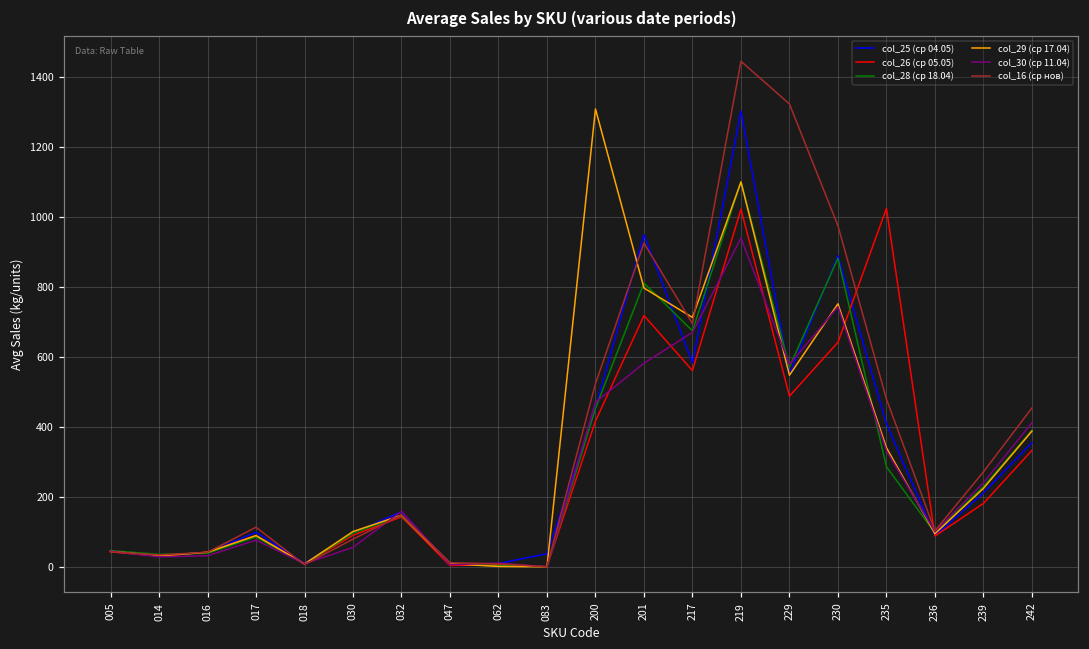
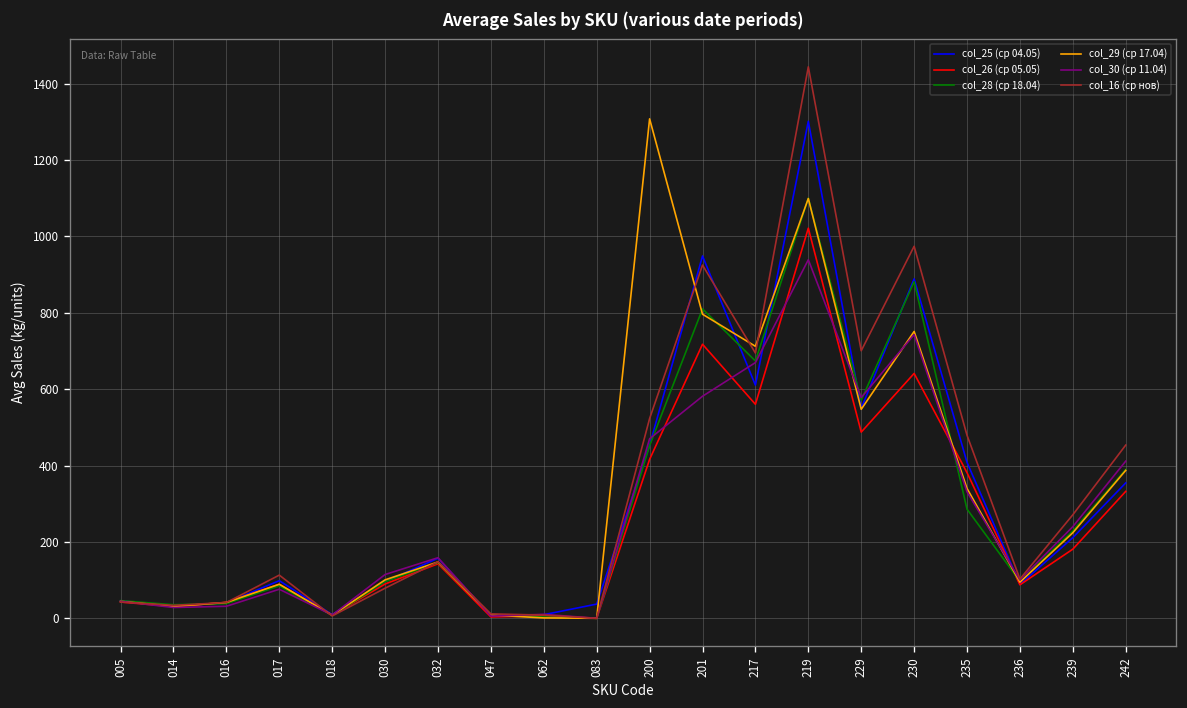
col_30 (ср 11.04), 030: 60 -> 110
col_25 (ср 04.05), 217: 580 -> 610
col_16 (ср нов), 229: 1320 -> 700
col_26 (ср 05.05), 235: 1020 -> 380
